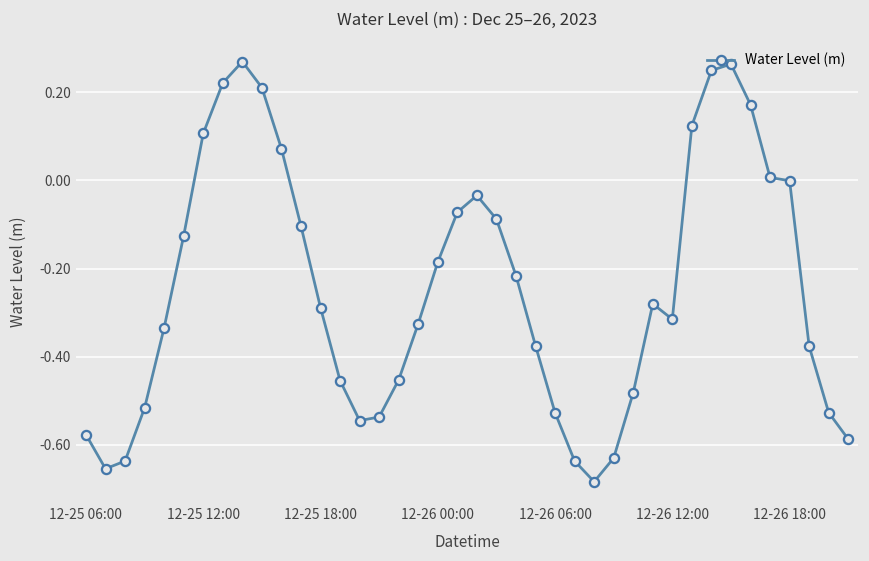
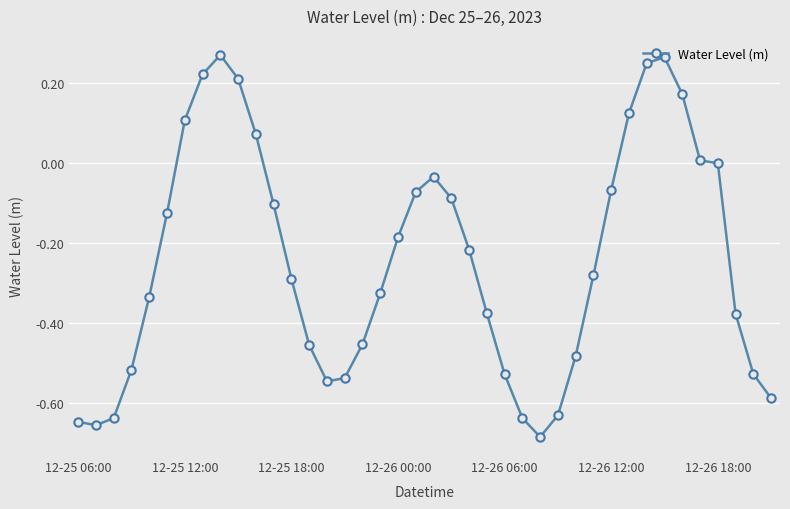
12-25 06:00: -0.58 -> -0.65
12-26 12:00: -0.32 -> -0.07
